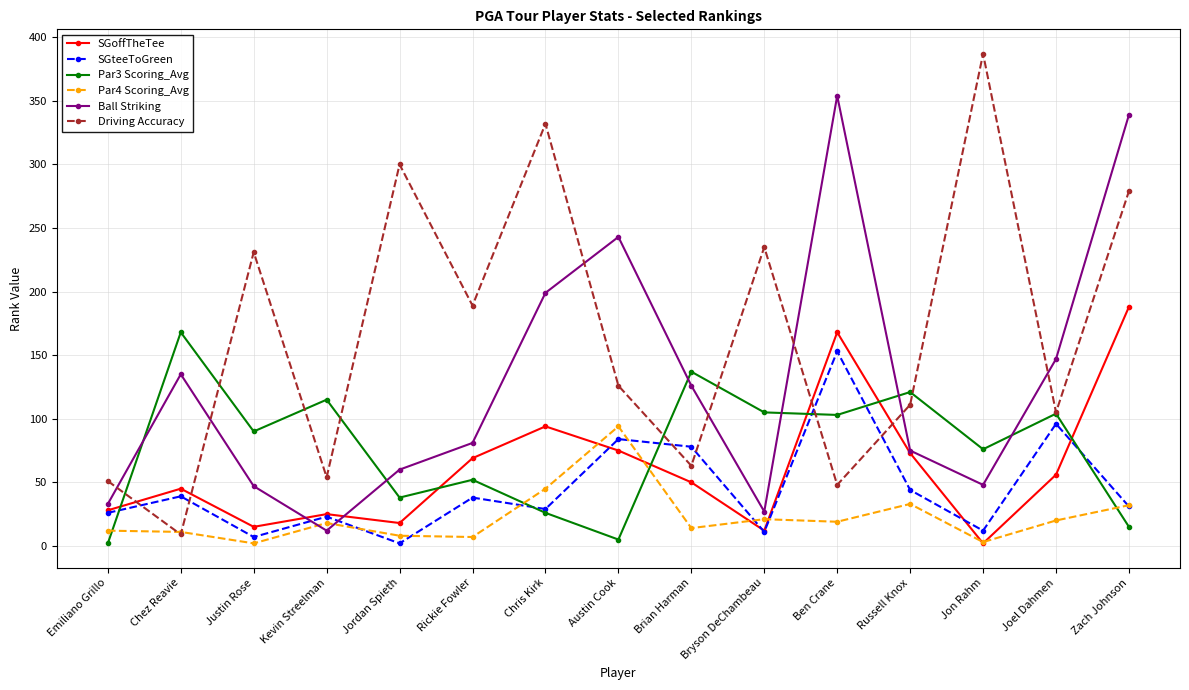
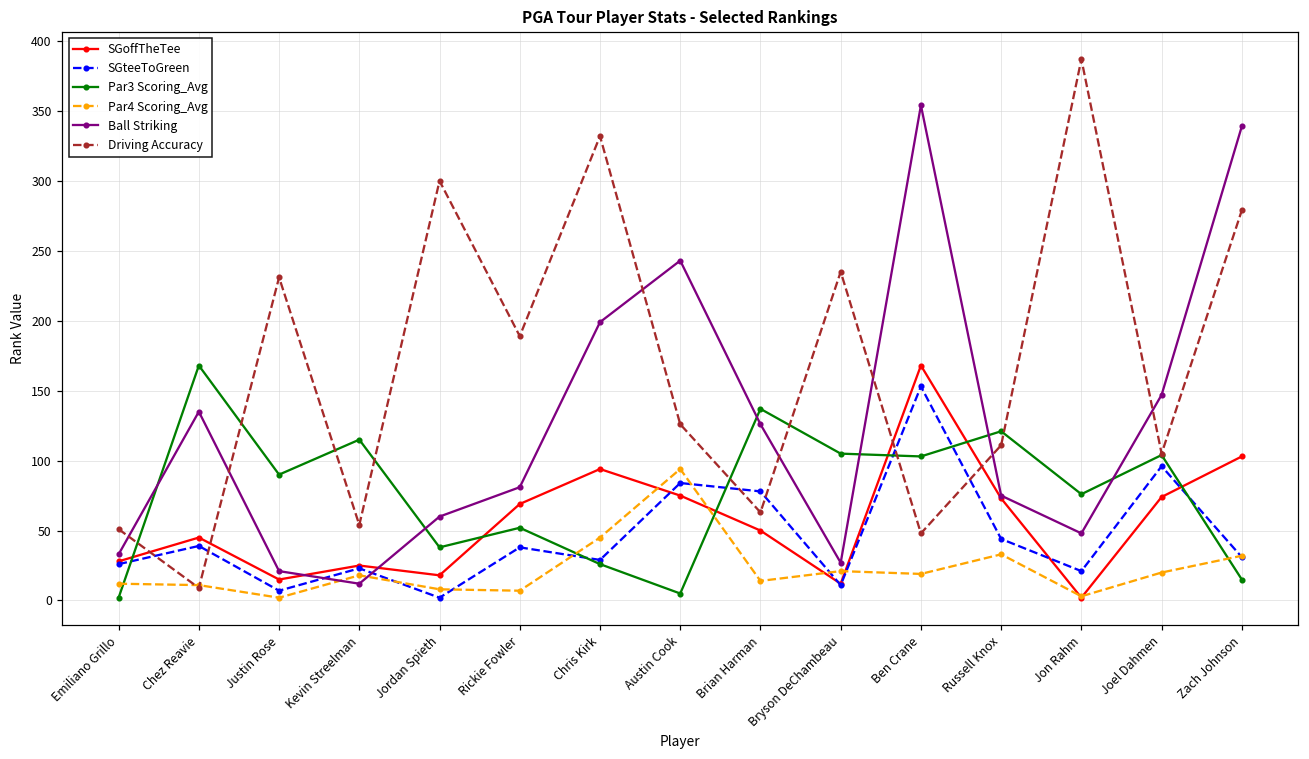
Ball Striking, Justin Rose: 47 -> 21
SGteeToGreen, Jon Rahm: 12 -> 21
SGoffTheTee, Joel Dahmen: 56 -> 74
SGoffTheTee, Zach Johnson: 188 -> 103
